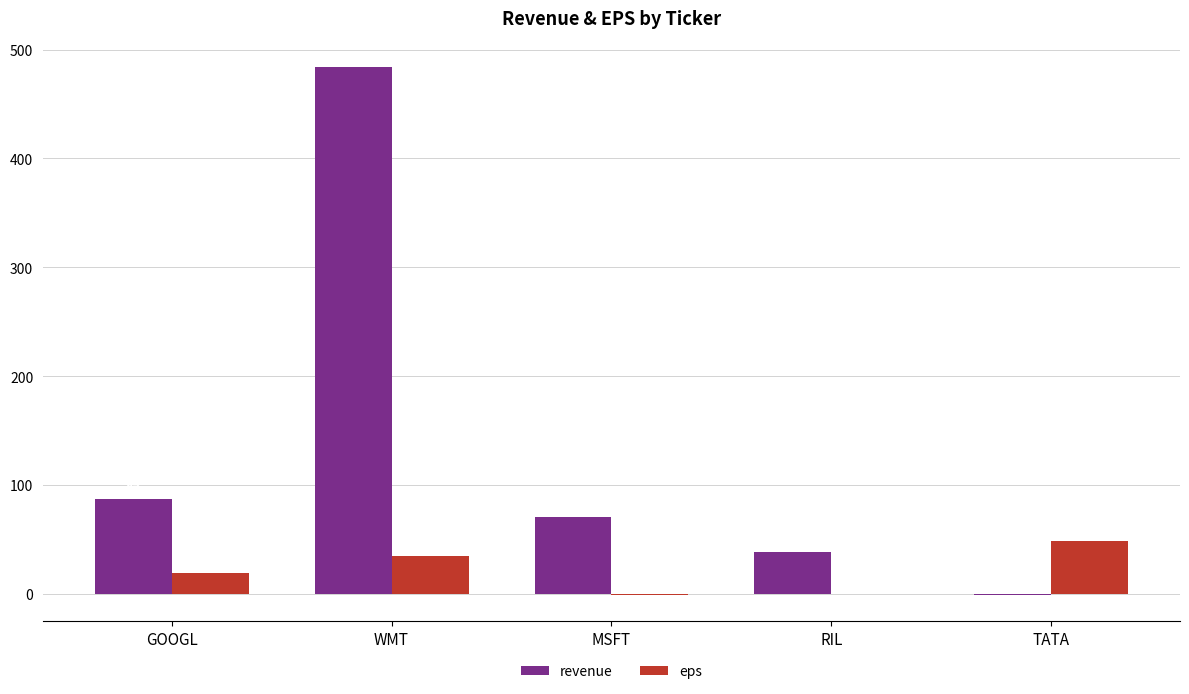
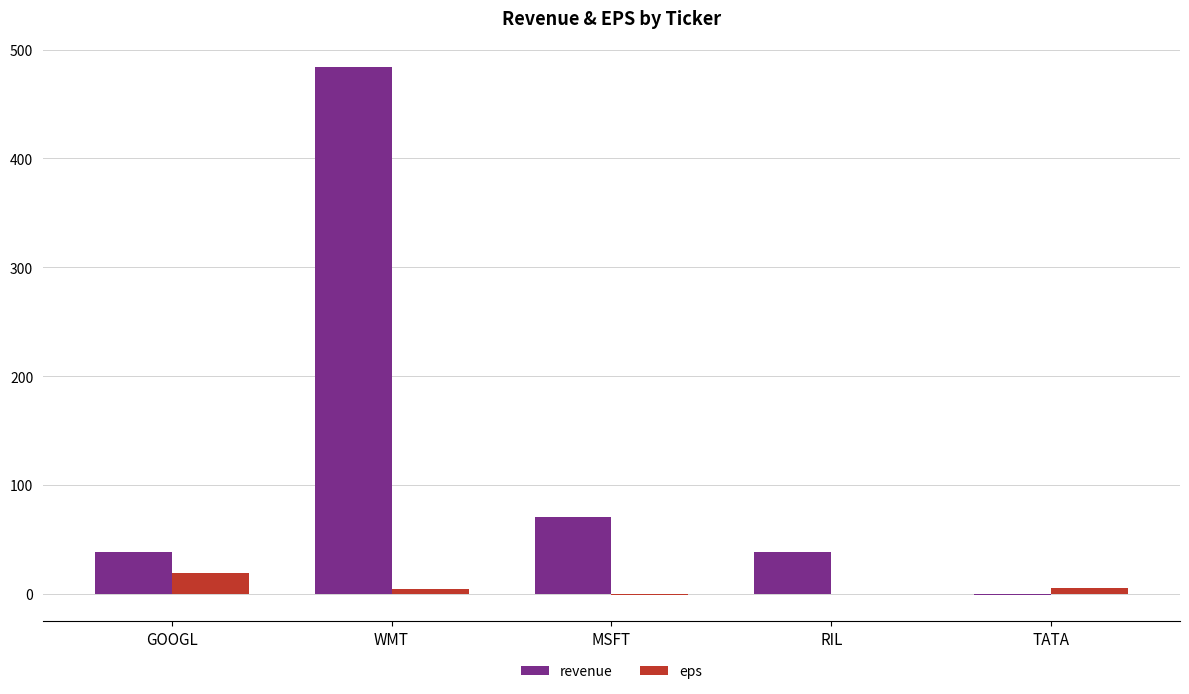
revenue, GOOGL: 87 -> 38
eps, WMT: 34 -> 5
eps, TATA: 48 -> 6
